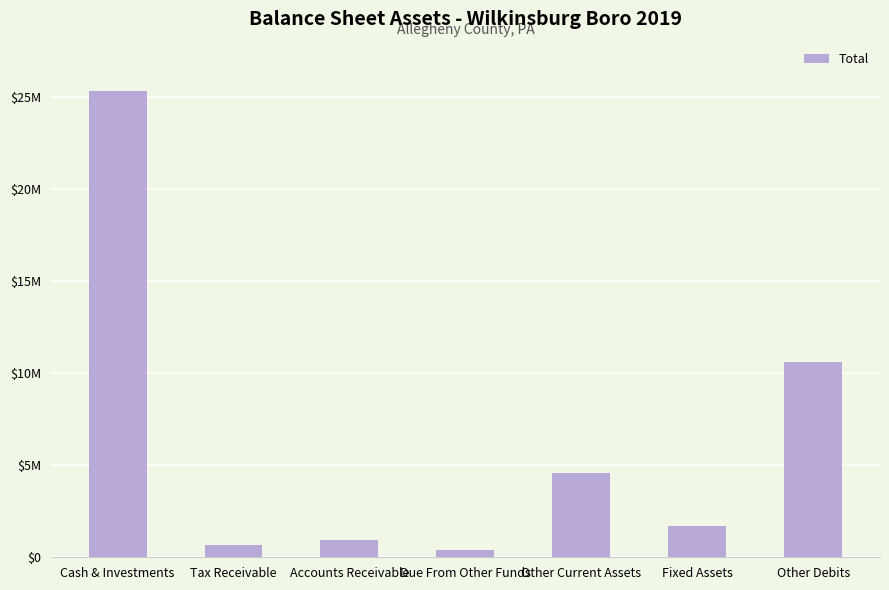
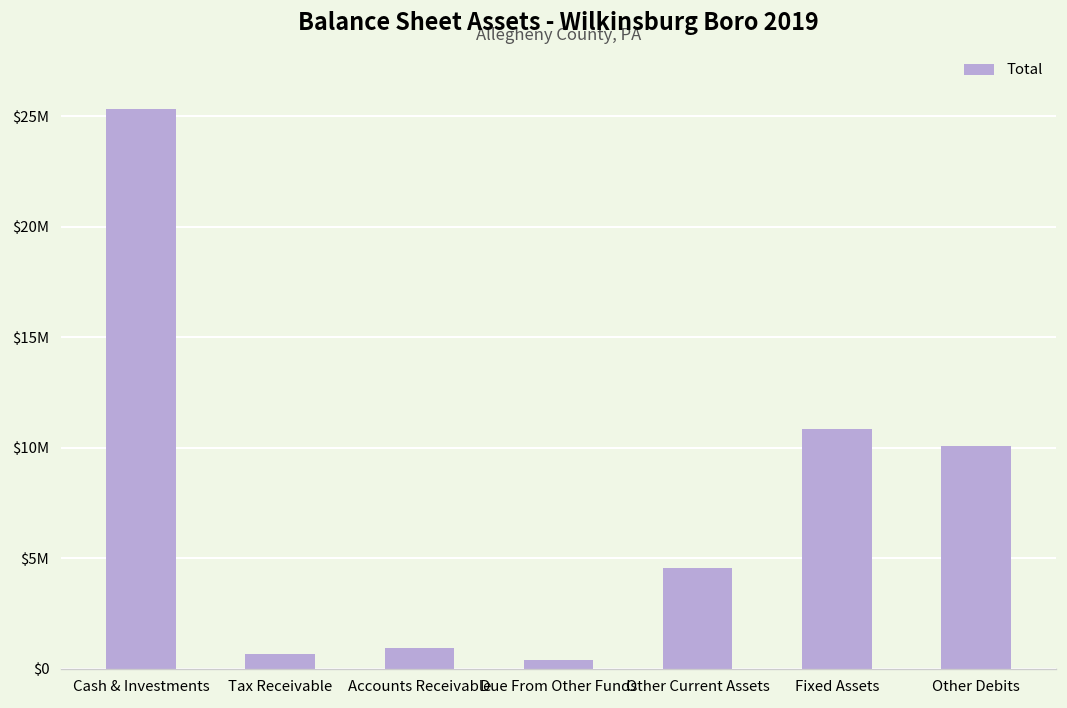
Fixed Assets: $1700000 -> $10900000
Other Debits: $10600000 -> $10100000
